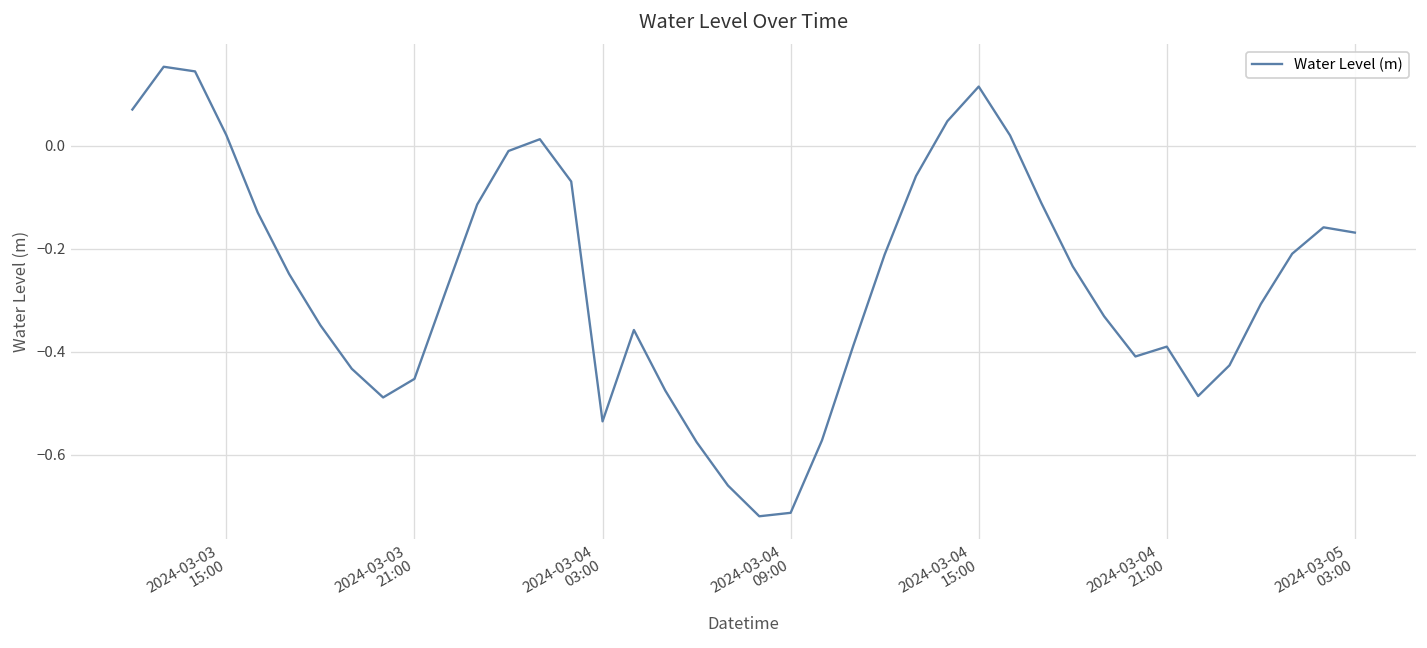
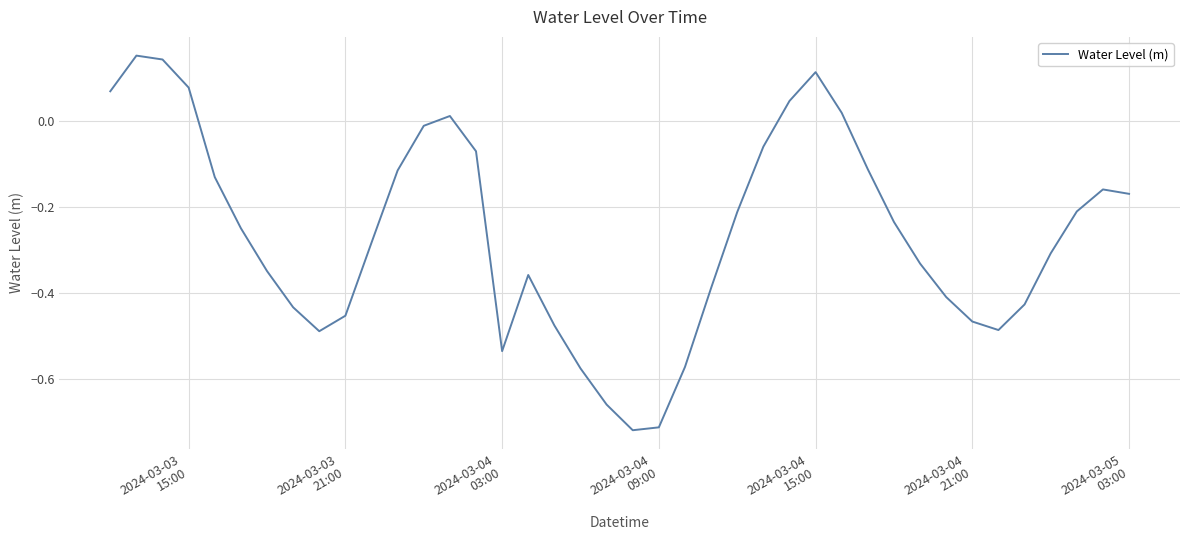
2024-03-03 15:00: 0.02 -> 0.08
2024-03-04 21:00: -0.39 -> -0.47
